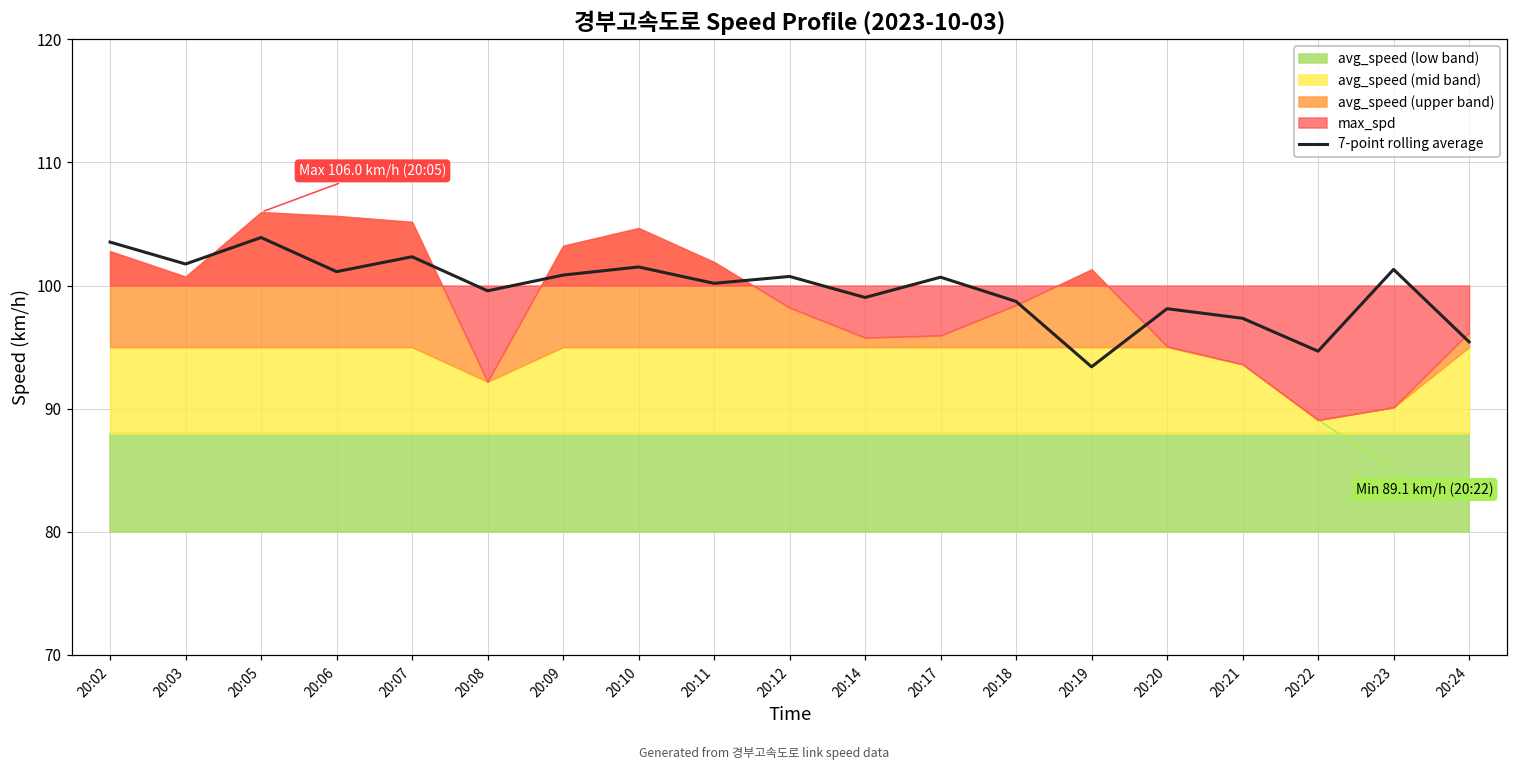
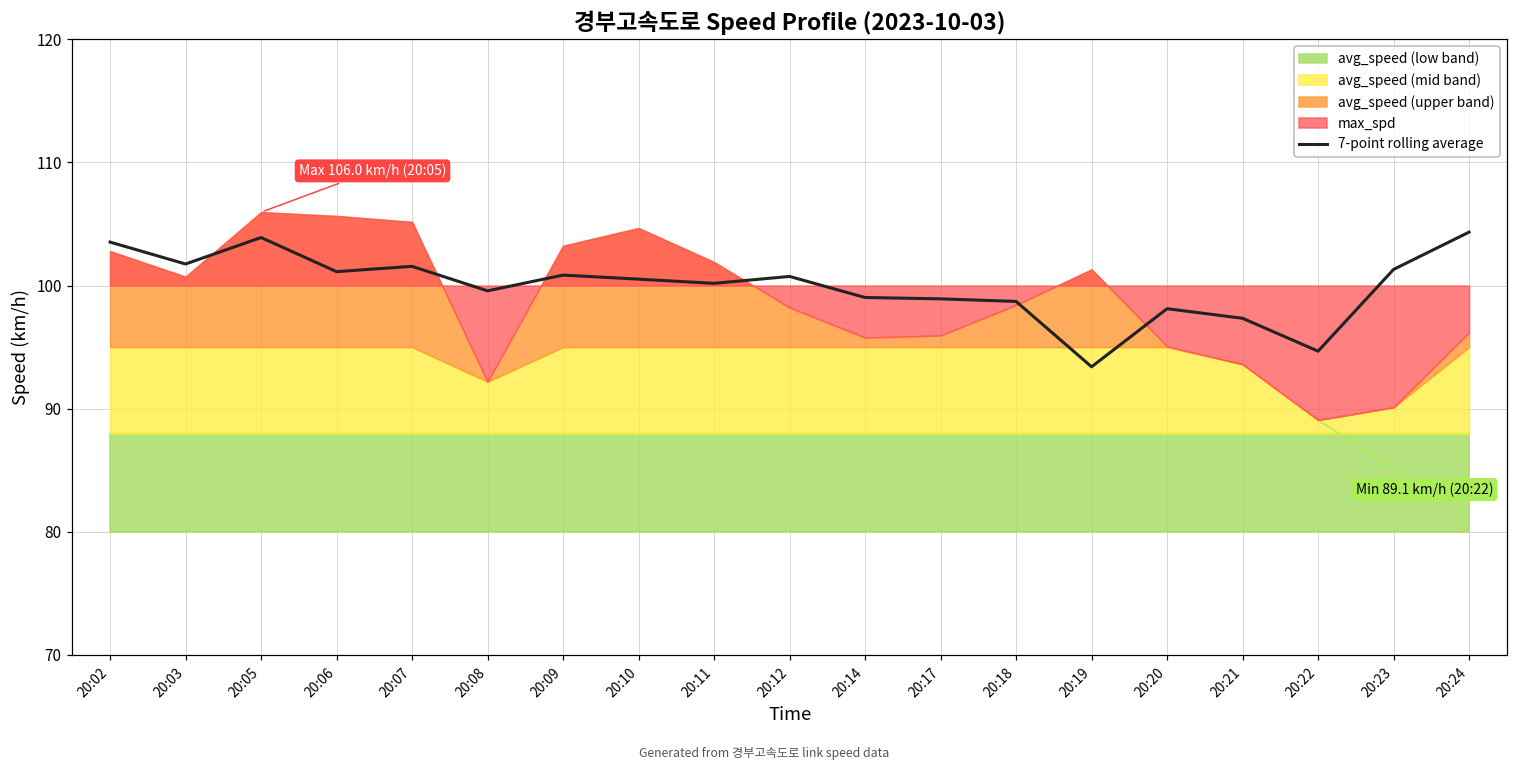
7-point rolling average, 20:07: 102.3 -> 101.6
7-point rolling average, 20:10: 101.5 -> 100.5
7-point rolling average, 20:17: 100.7 -> 98.9
7-point rolling average, 20:24: 95.4 -> 104.3
